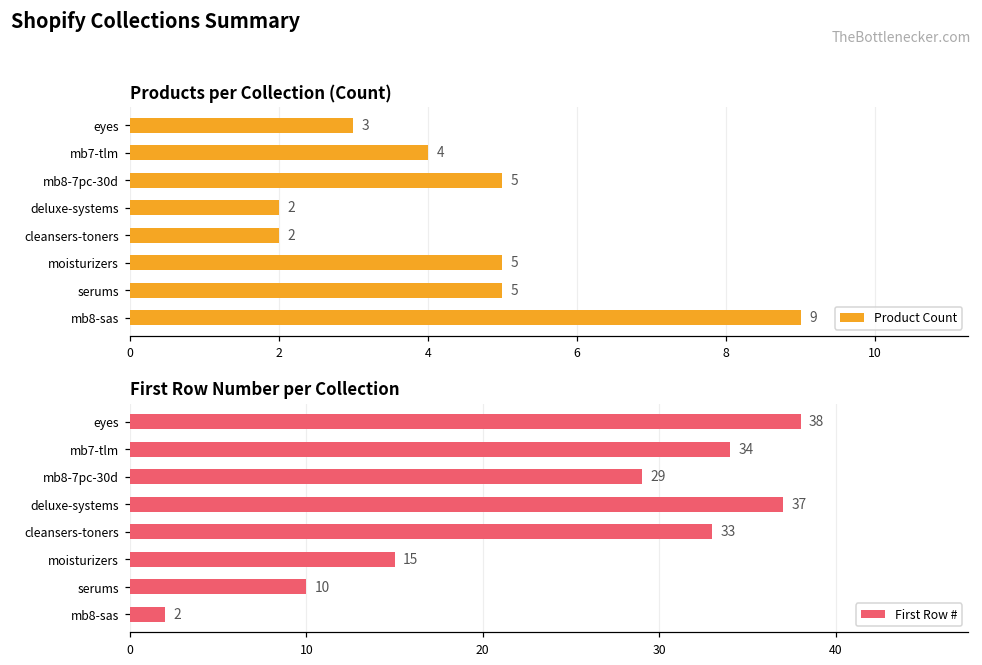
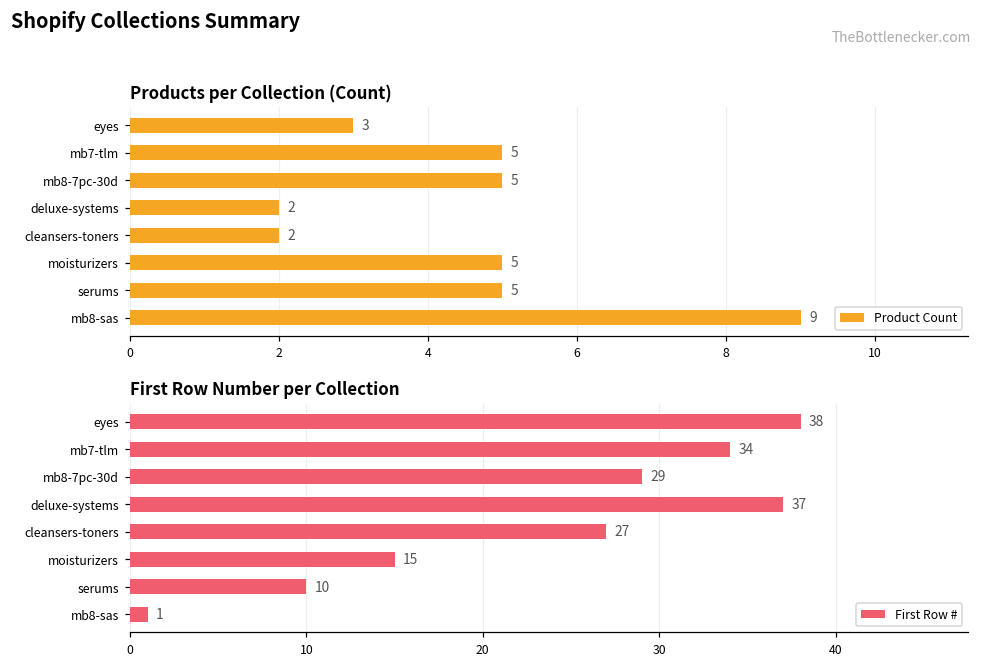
Products per Collection (Count), mb7-tlm: 4 -> 5
First Row Number per Collection, cleansers-toners: 33 -> 27
First Row Number per Collection, mb8-sas: 2 -> 1
